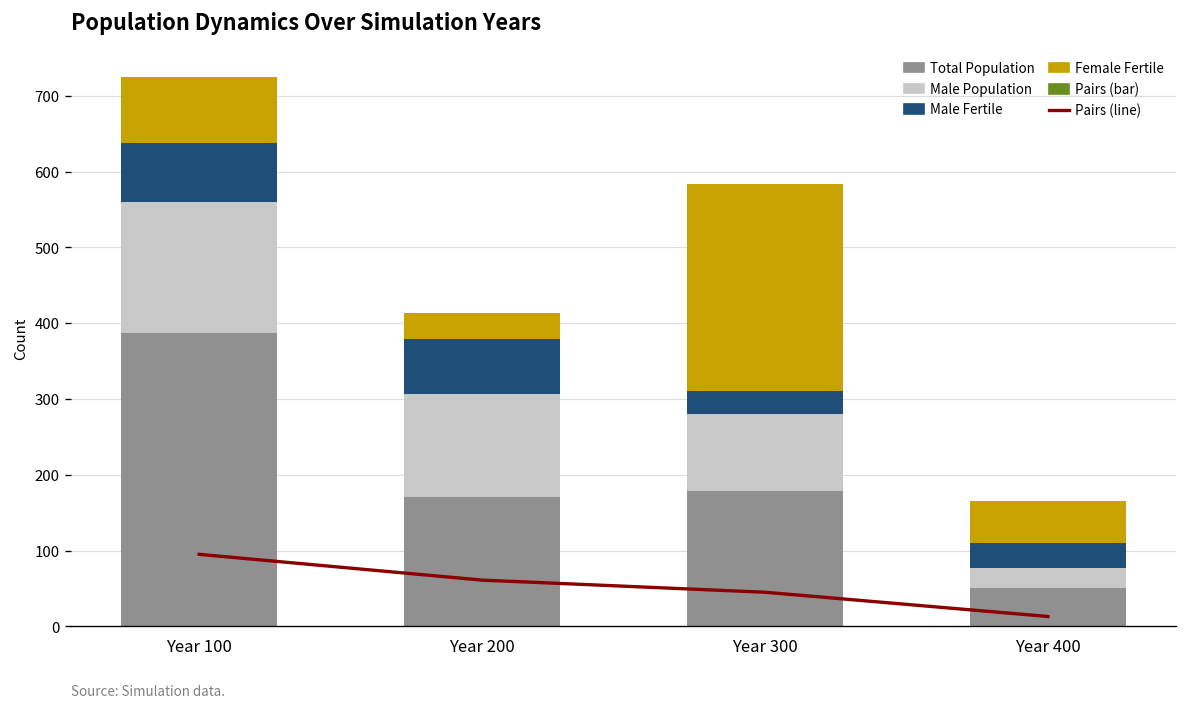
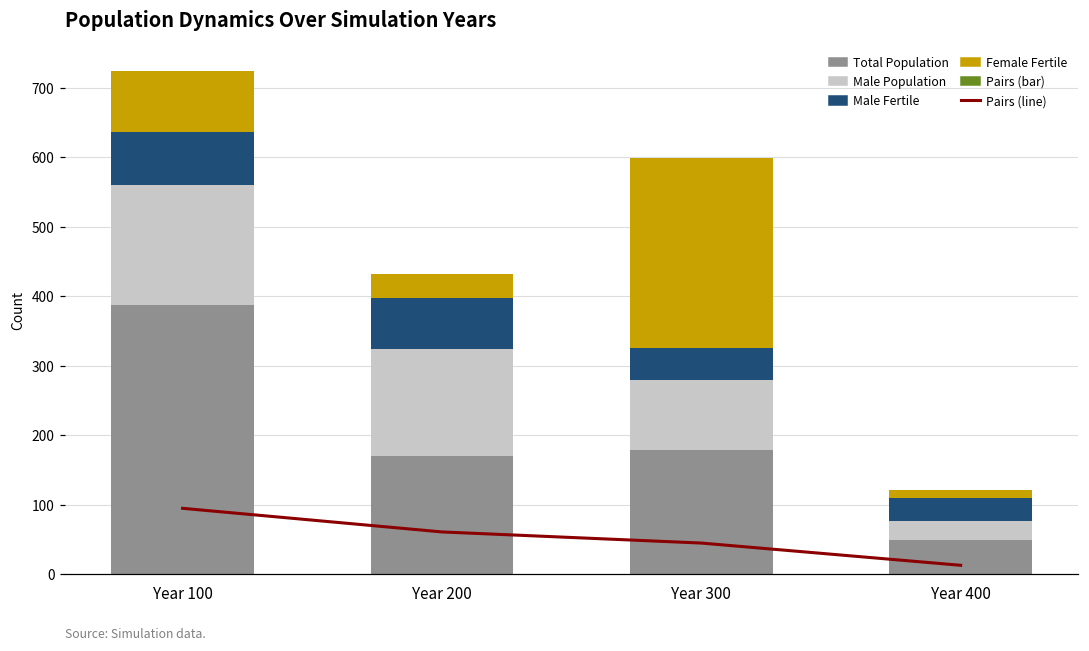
Male Population, Year 200: 140 -> 150
Male Fertile, Year 300: 30 -> 50
Female Fertile, Year 400: 60 -> 10
